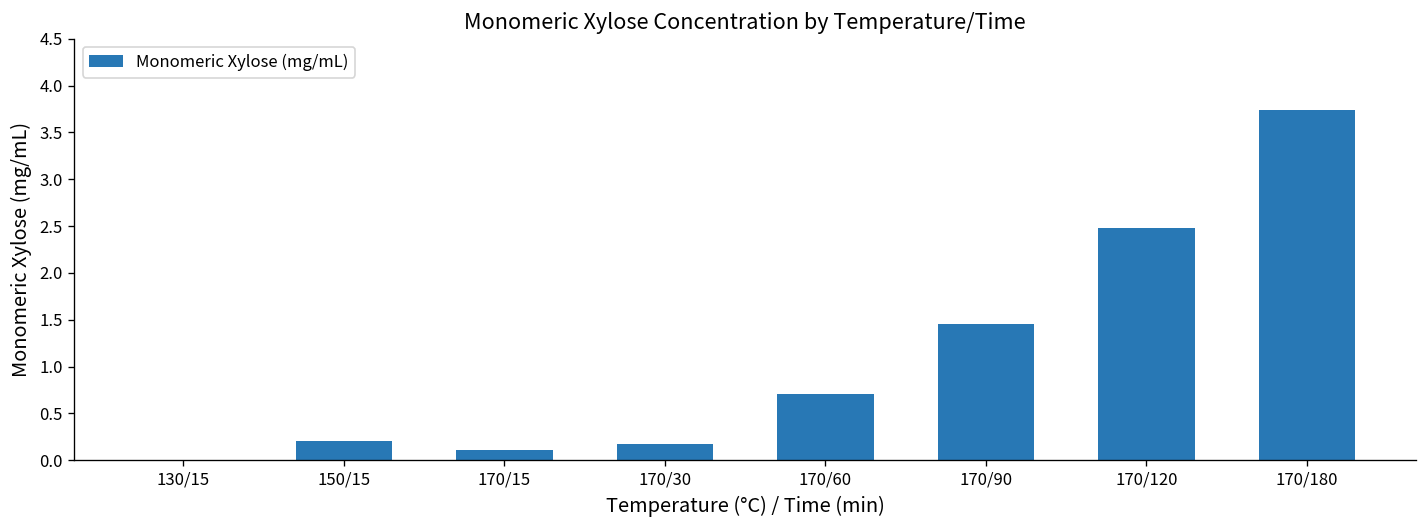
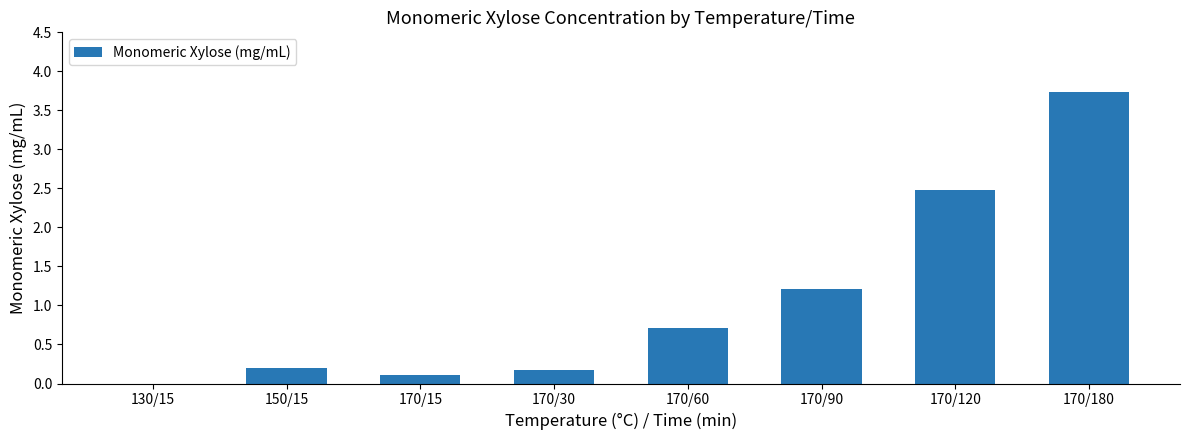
170/90: 1.5 -> 1.2
